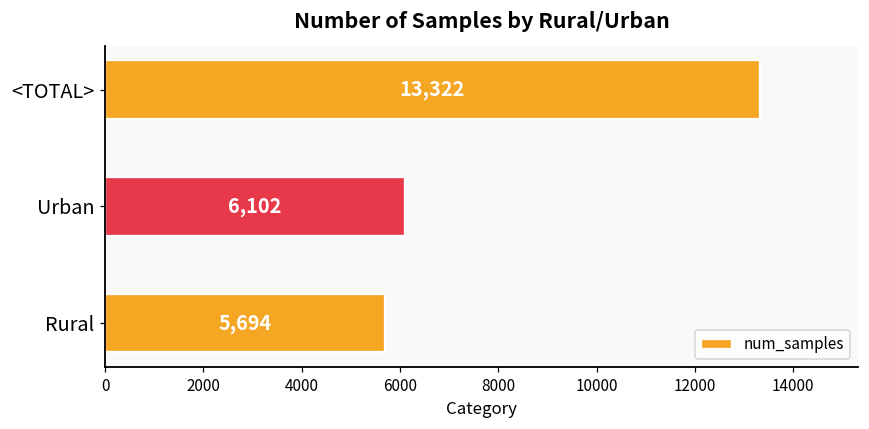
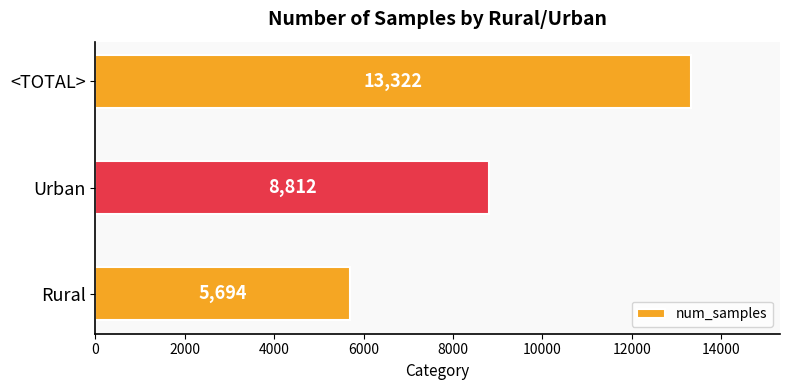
Urban: 6,102 -> 8,812
